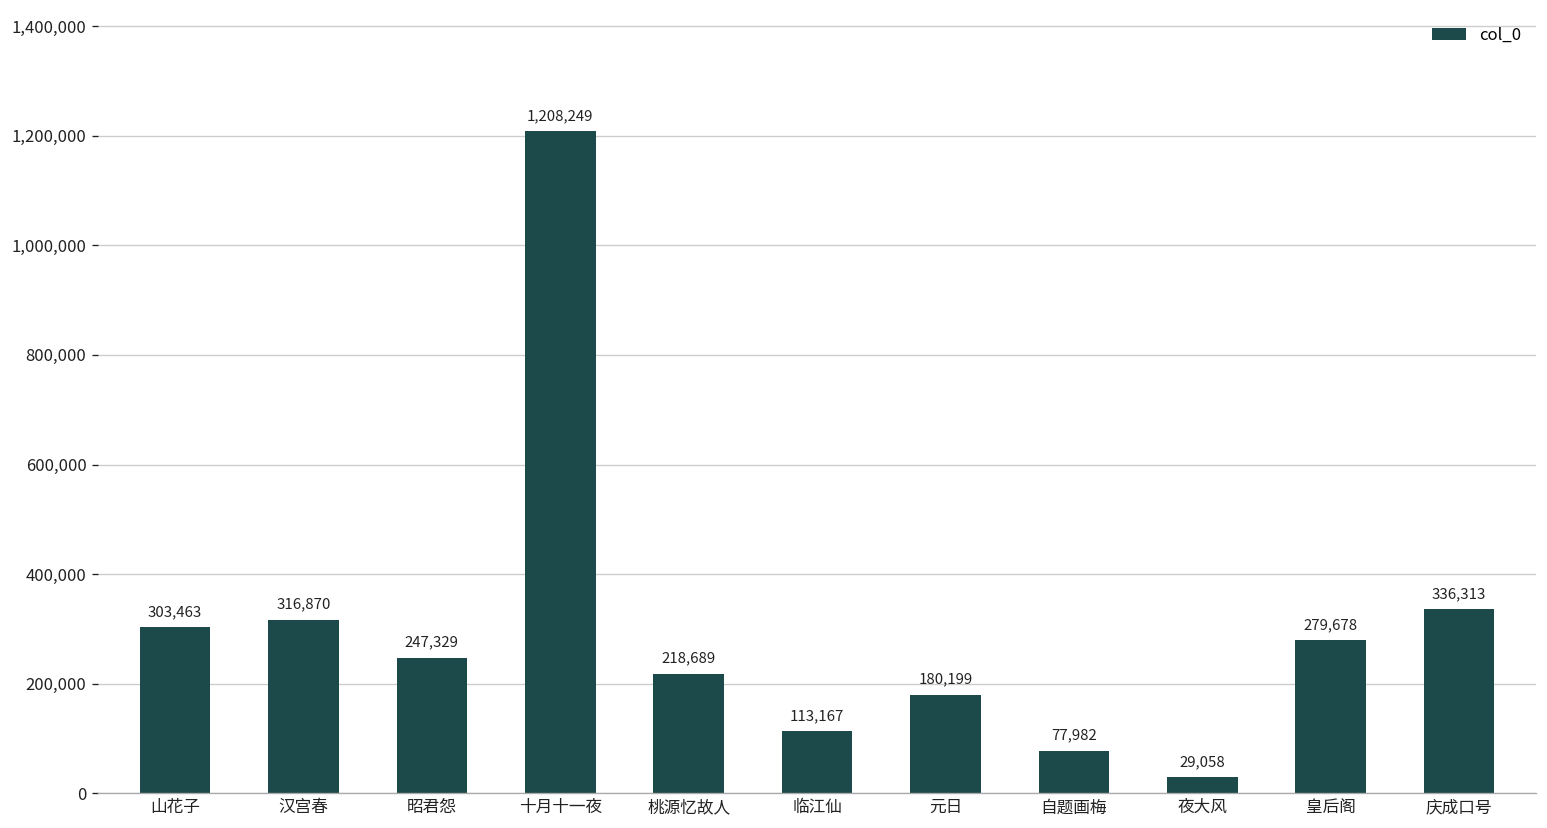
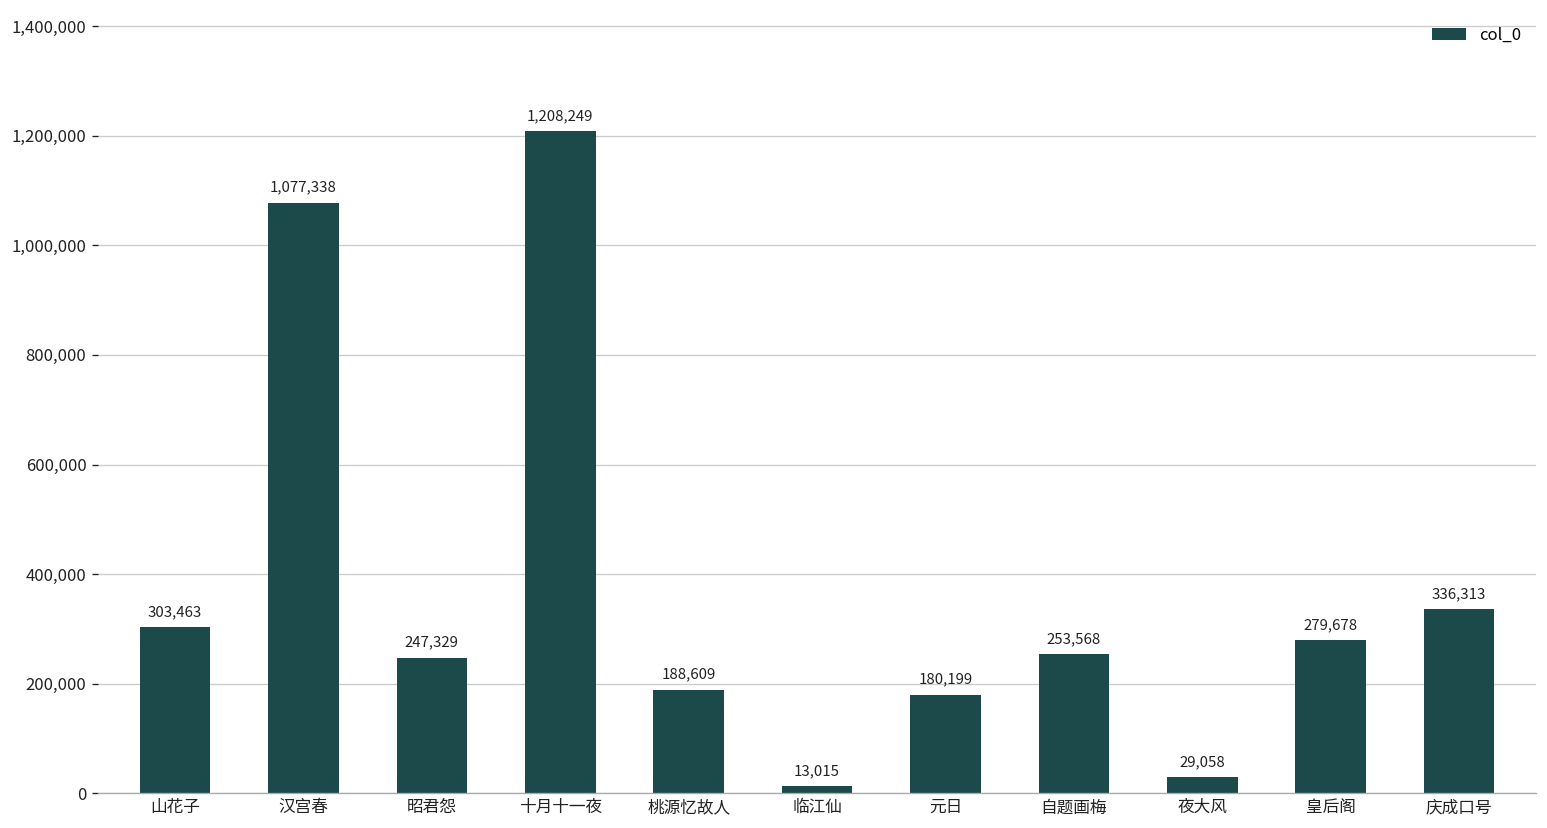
汉宫春: 316,870 -> 1,077,338
桃源忆故人: 218,689 -> 188,609
临江仙: 113,167 -> 13,015
自题画梅: 77,982 -> 253,568
